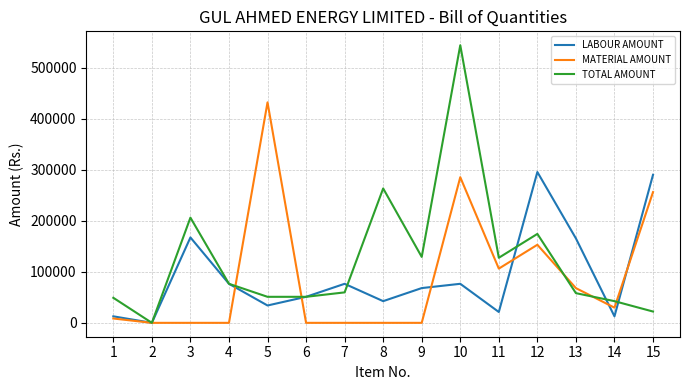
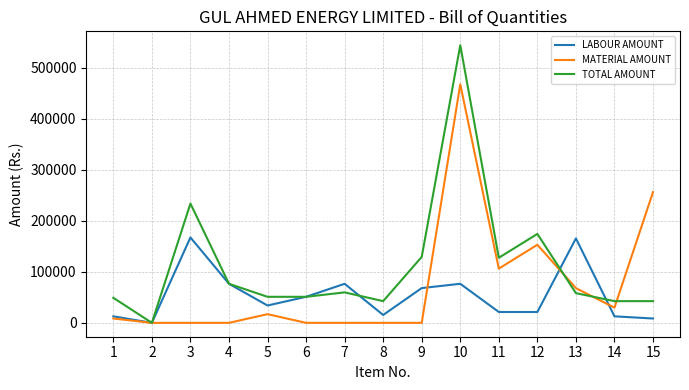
TOTAL AMOUNT, 3: 210000 -> 230000
MATERIAL AMOUNT, 5: 430000 -> 20000
LABOUR AMOUNT, 8: 40000 -> 20000
TOTAL AMOUNT, 8: 260000 -> 40000
MATERIAL AMOUNT, 10: 290000 -> 470000
LABOUR AMOUNT, 12: 300000 -> 20000
LABOUR AMOUNT, 15: 290000 -> 10000
TOTAL AMOUNT, 15: 20000 -> 40000
